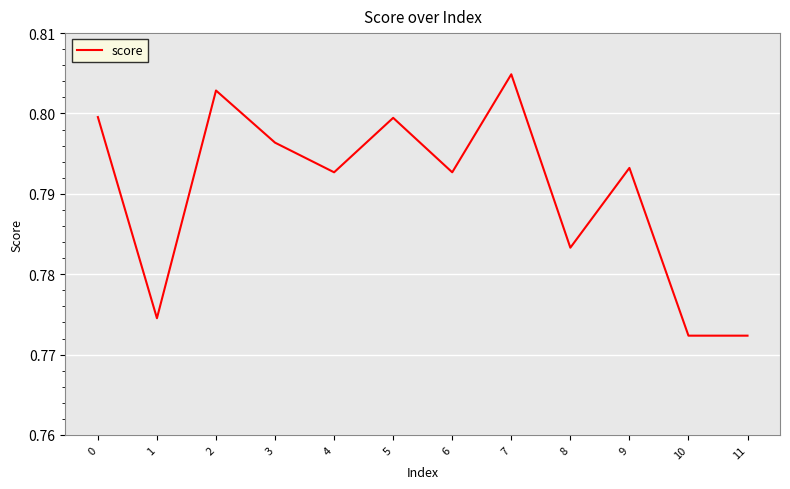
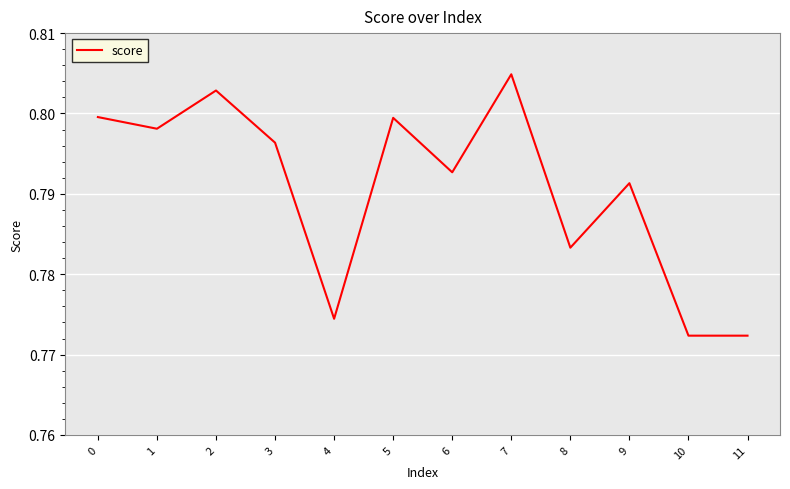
1: 0.775 -> 0.798
4: 0.793 -> 0.774
9: 0.793 -> 0.791
